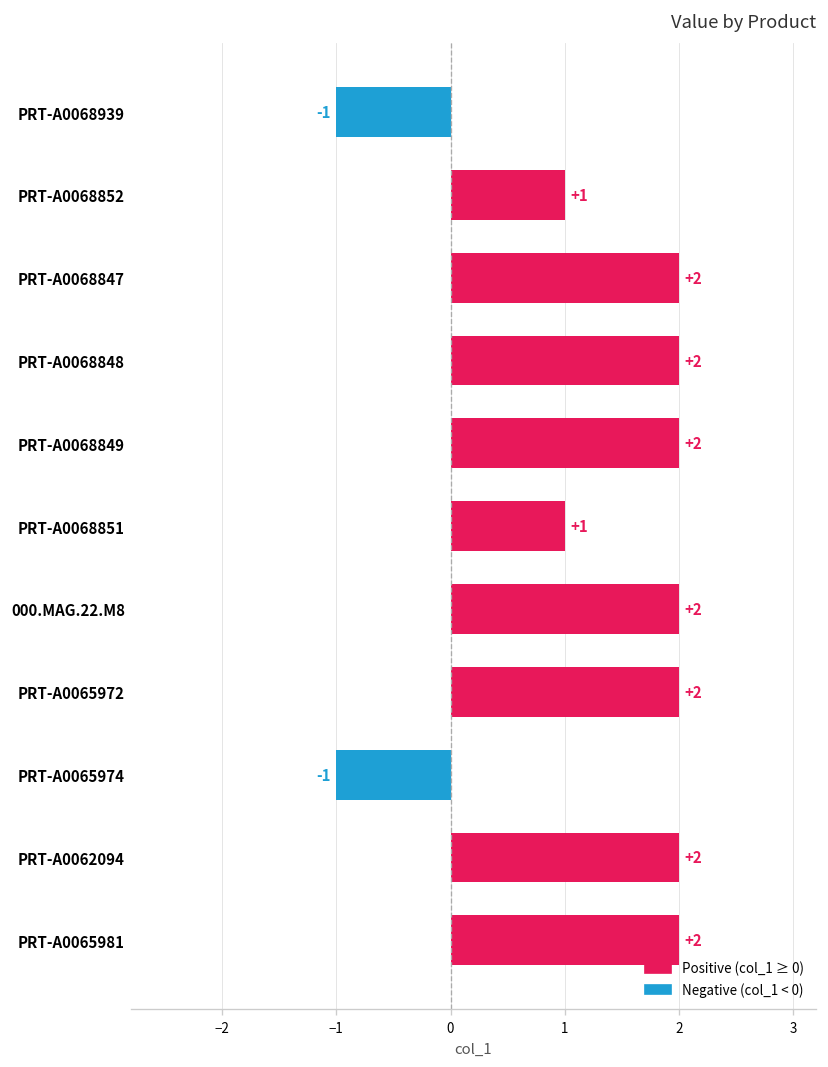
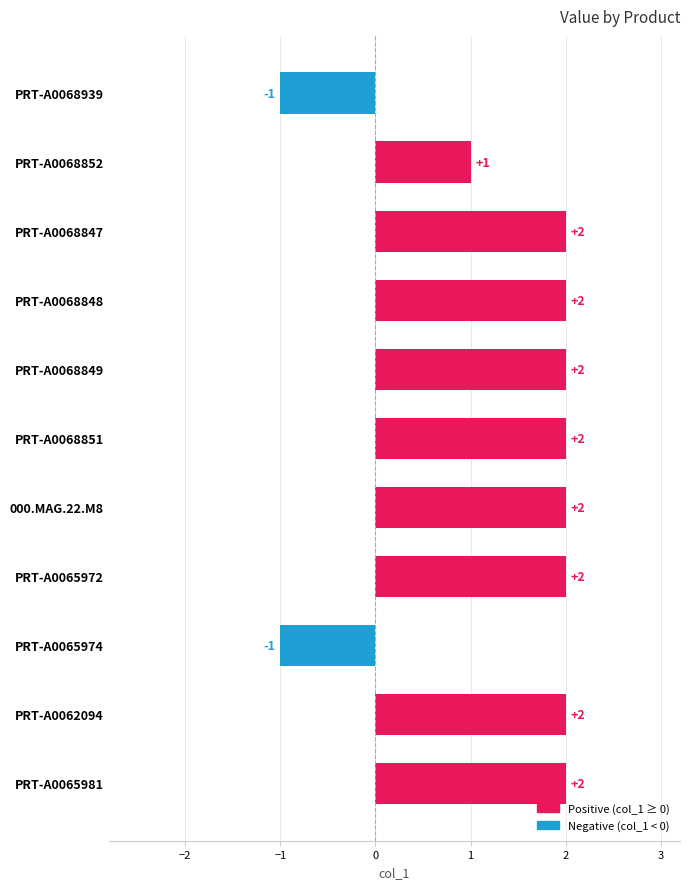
PRT-A0068851: +1 -> +2
